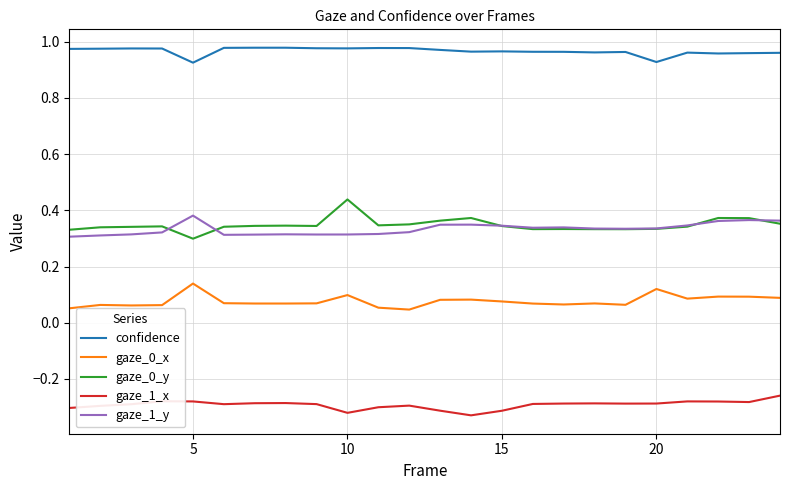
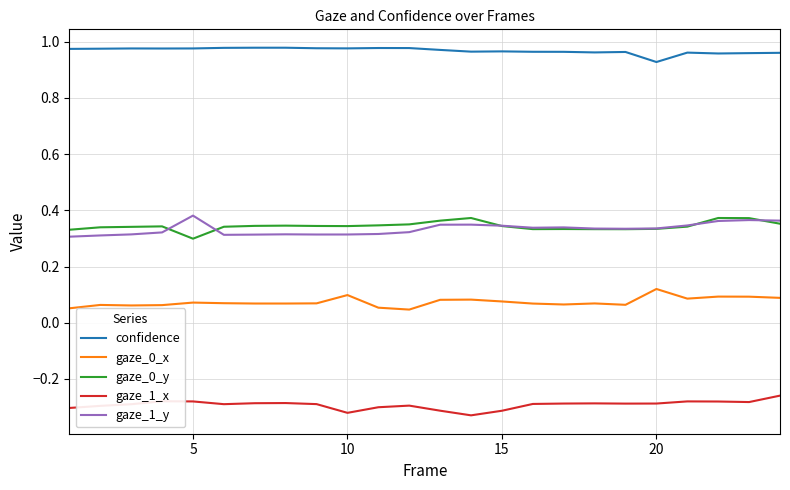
confidence, 5: 0.93 -> 0.98
gaze_0_x, 5: 0.14 -> 0.07
gaze_0_y, 10: 0.44 -> 0.34
